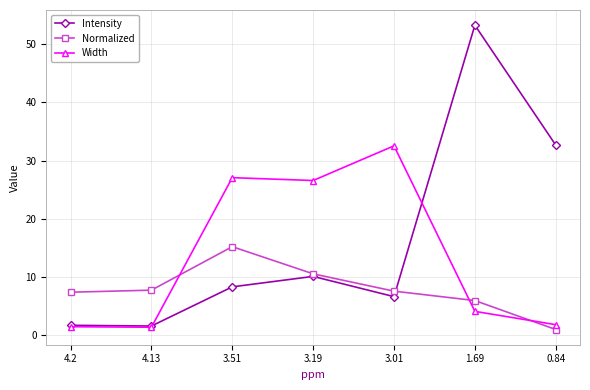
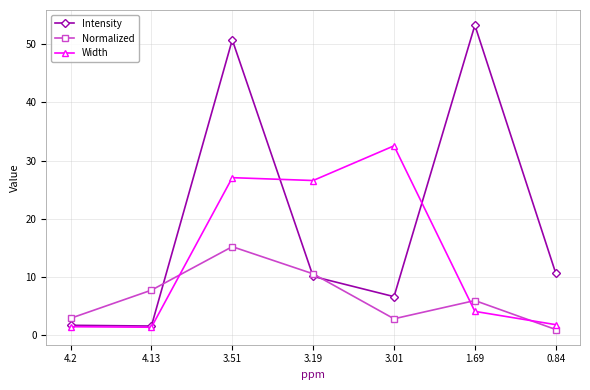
Normalized, 4.2: 7 -> 3
Intensity, 3.51: 8 -> 51
Normalized, 3.01: 8 -> 3
Intensity, 0.84: 33 -> 11
